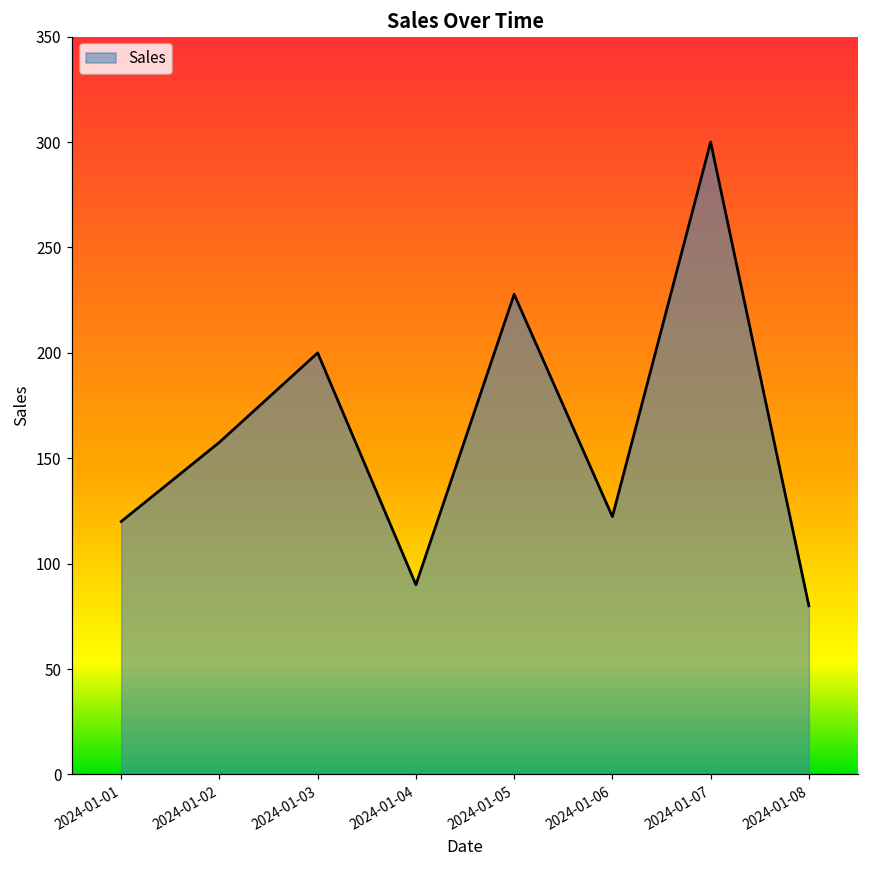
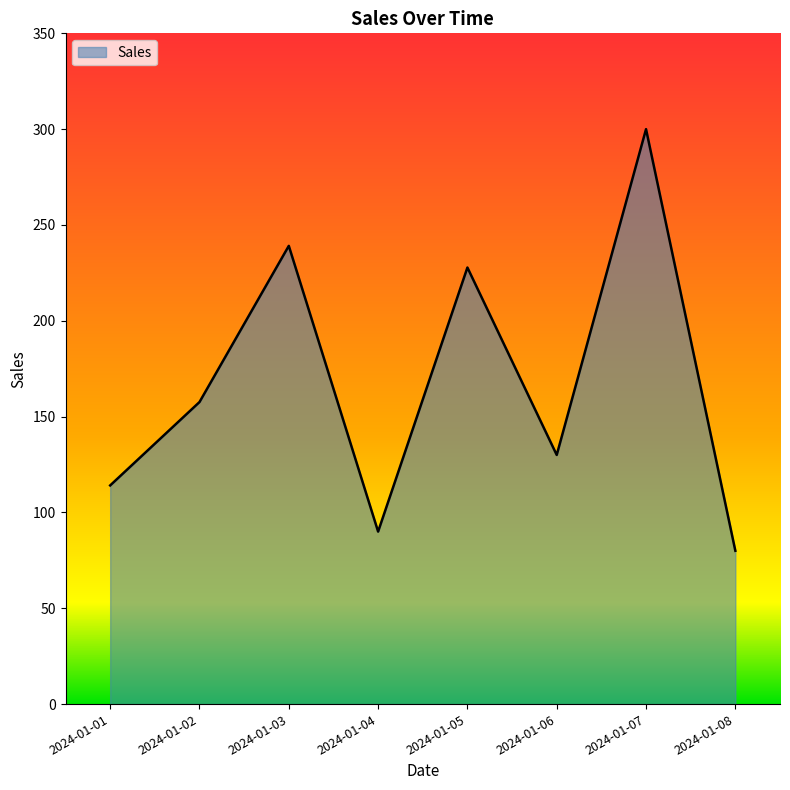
2024-01-01: 120 -> 114
2024-01-03: 200 -> 239
2024-01-06: 122 -> 130
